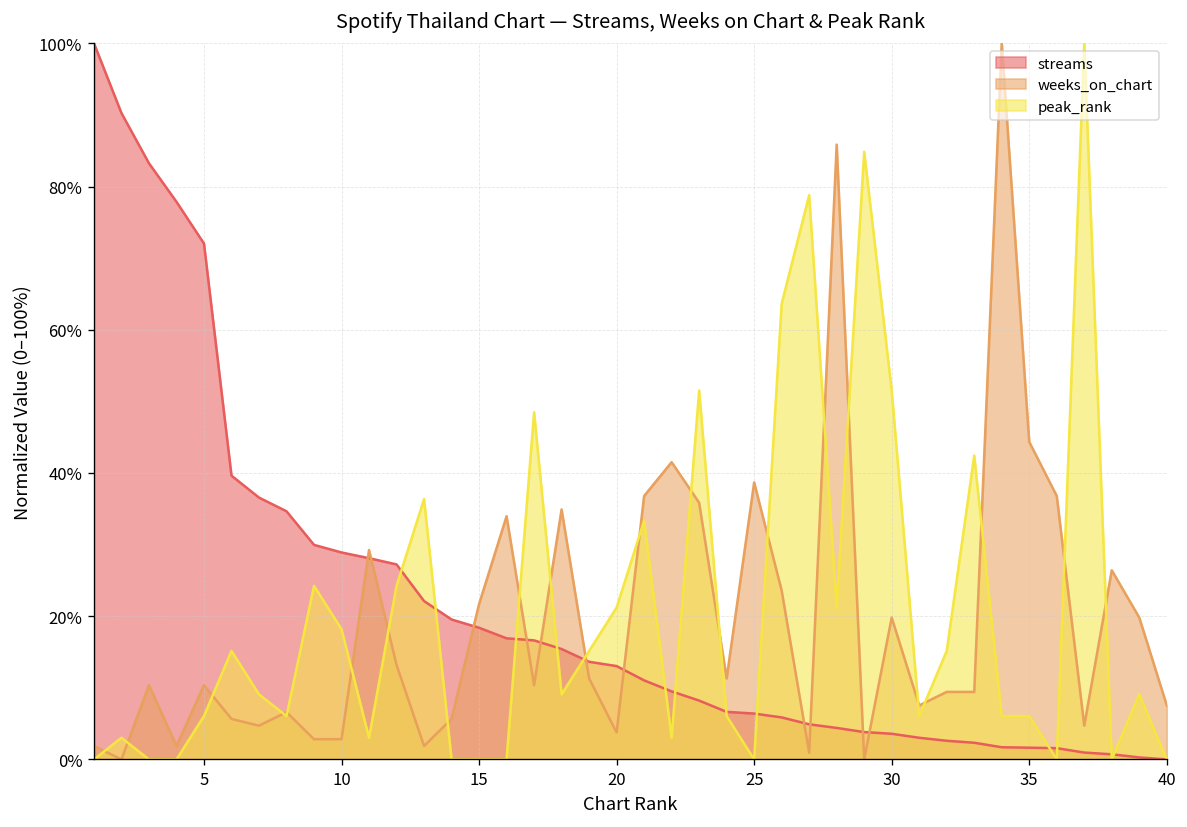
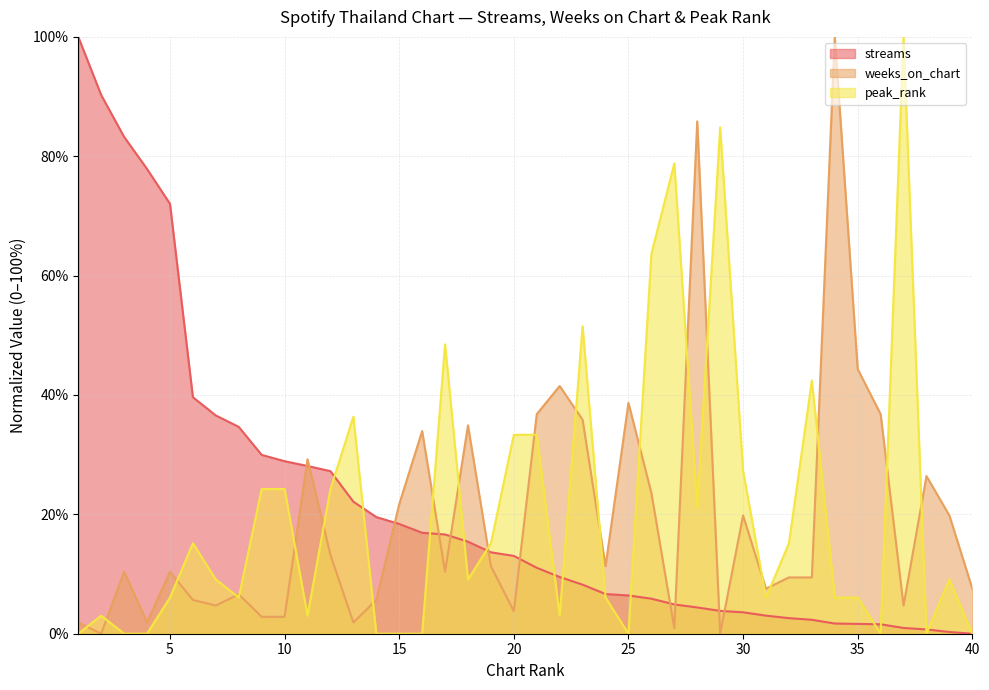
peak_rank, 10: 18% -> 24%
peak_rank, 20: 21% -> 33%
peak_rank, 30: 52% -> 27%
